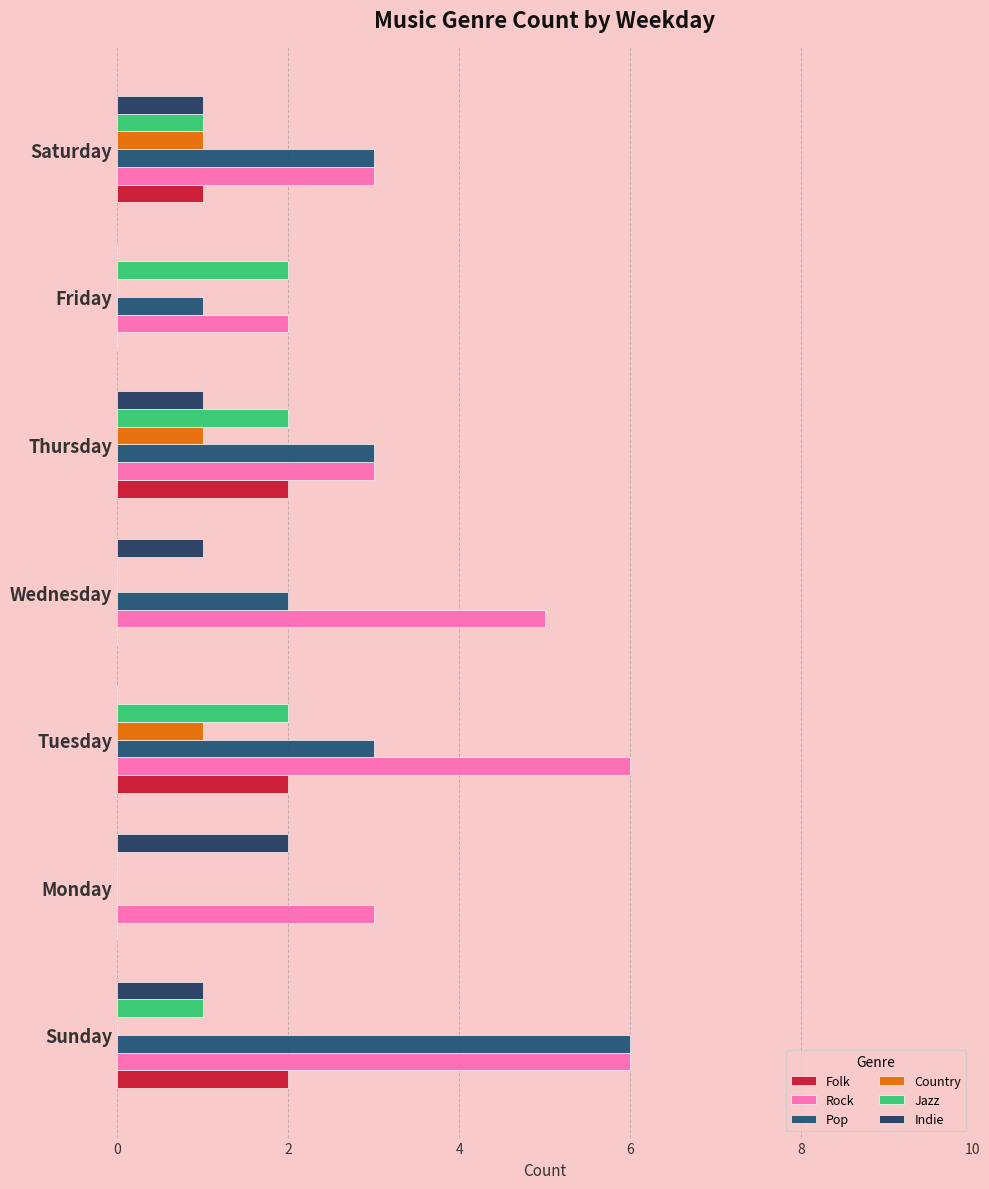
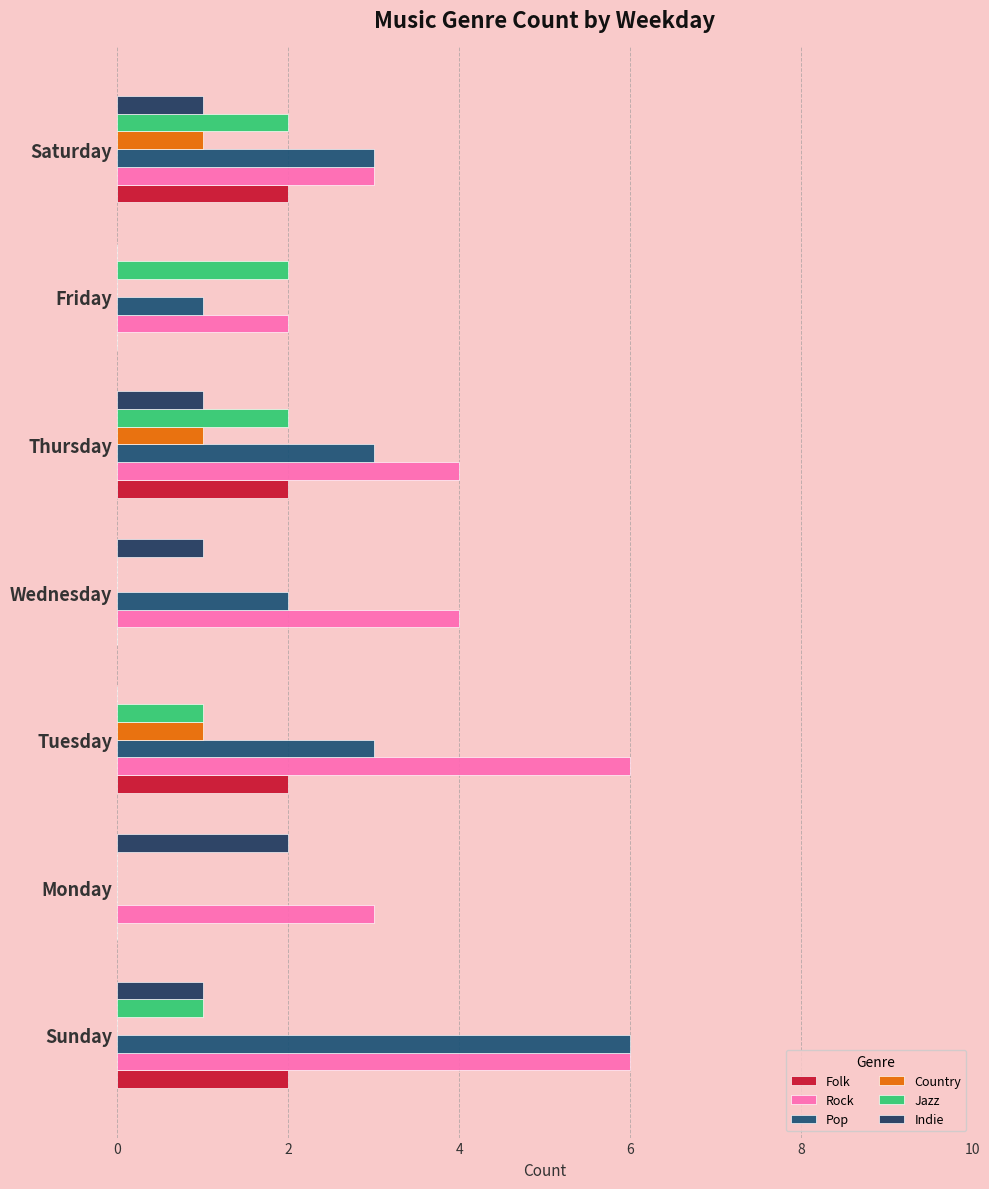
Jazz, Saturday: 1 -> 2
Folk, Saturday: 1 -> 2
Rock, Thursday: 3 -> 4
Rock, Wednesday: 5 -> 4
Jazz, Tuesday: 2 -> 1
